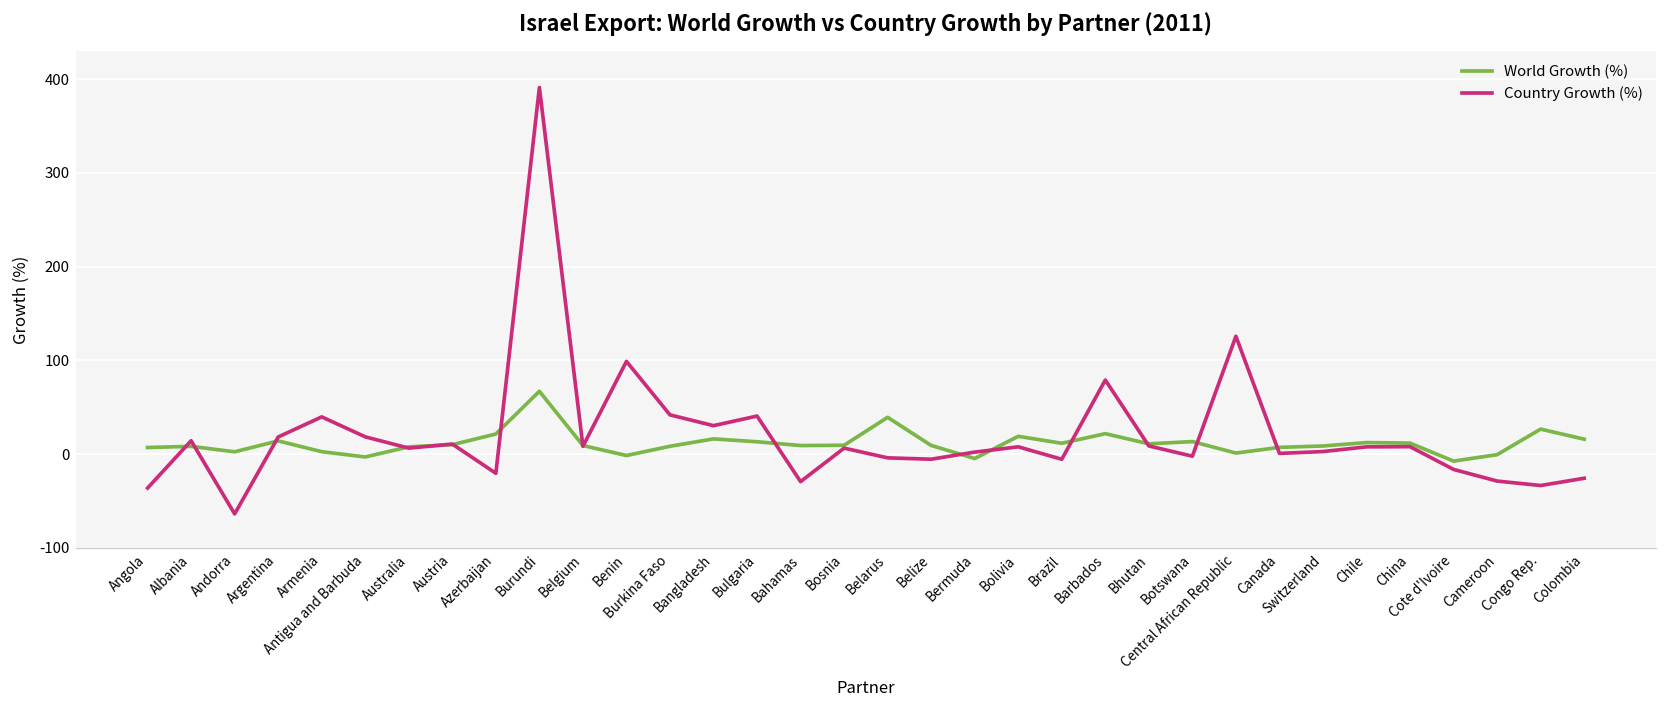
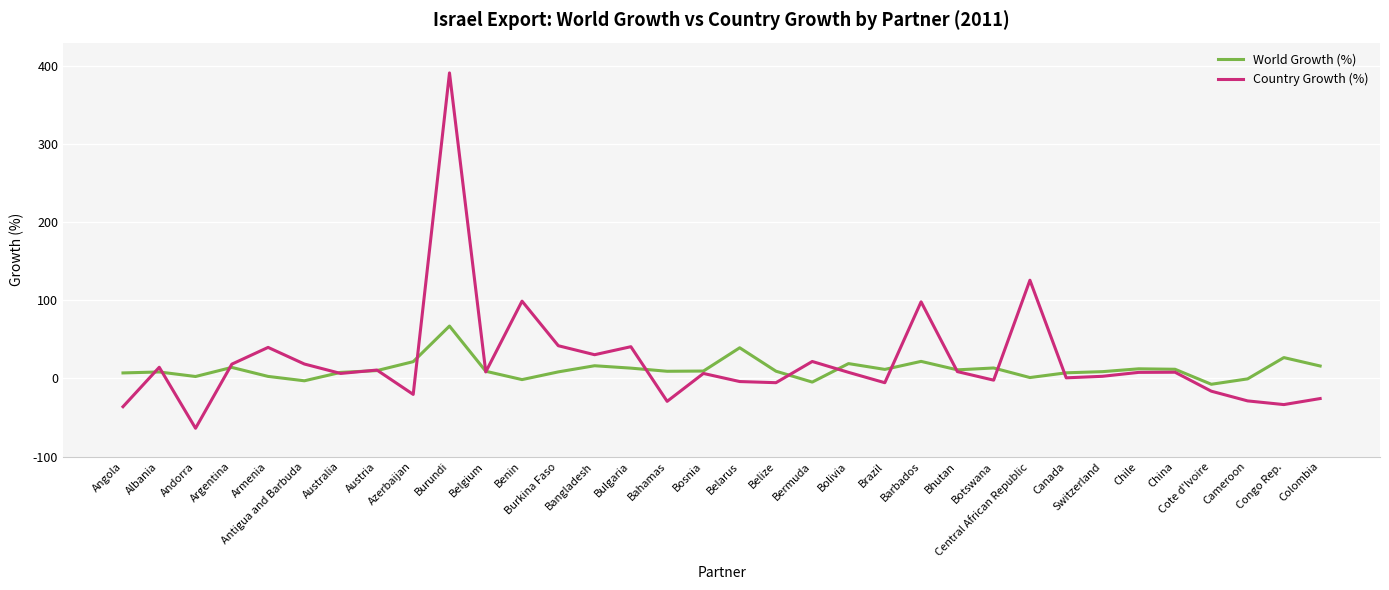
Country Growth (%), Bermuda: 0 -> 20
Country Growth (%), Barbados: 80 -> 100
